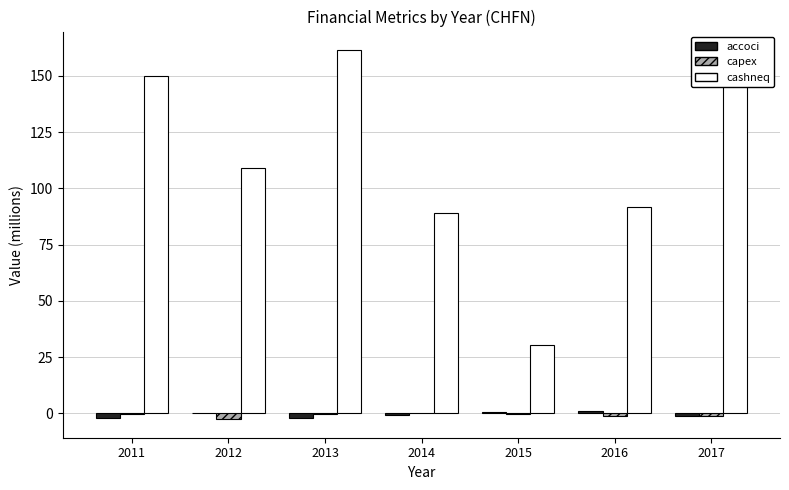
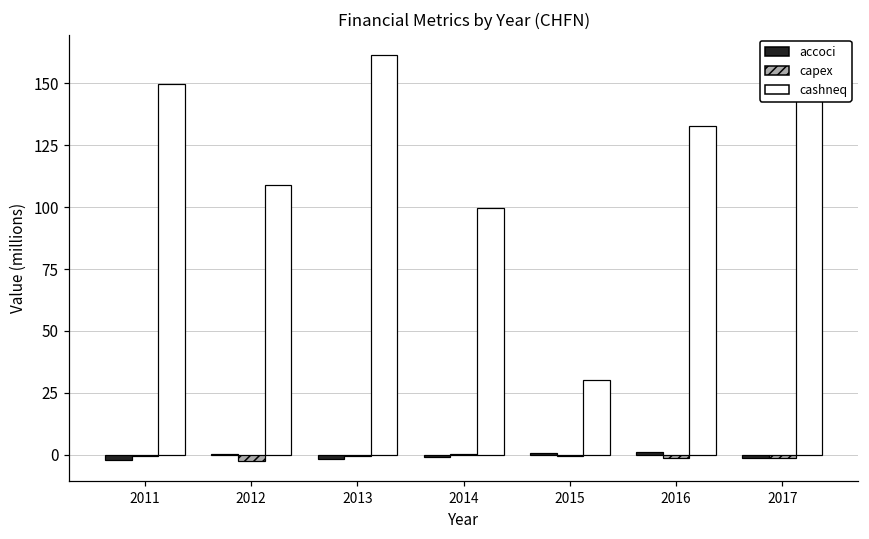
cashneq, 2014: 89 -> 99
cashneq, 2016: 92 -> 133
